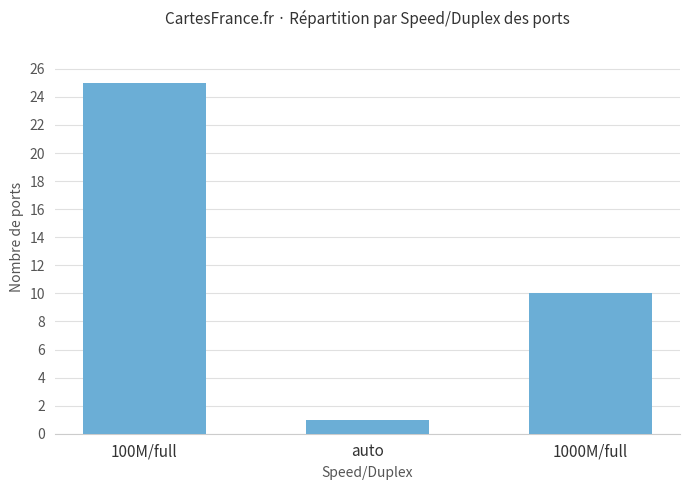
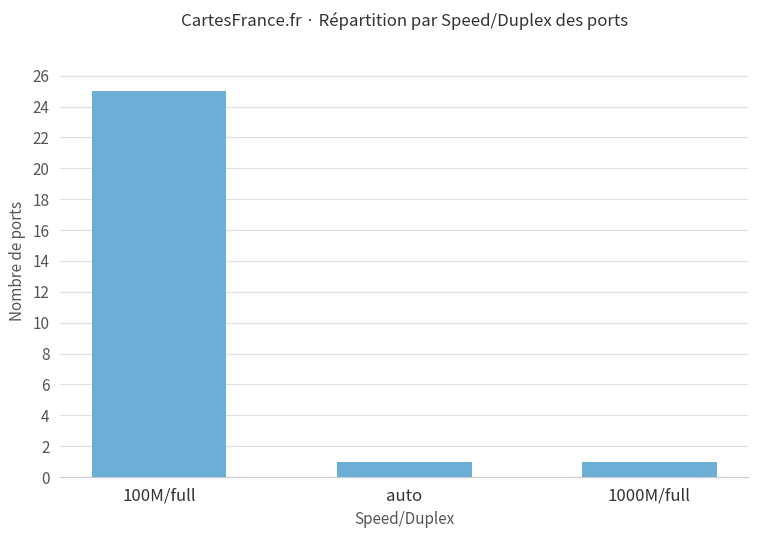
1000M/full: 10 -> 1
